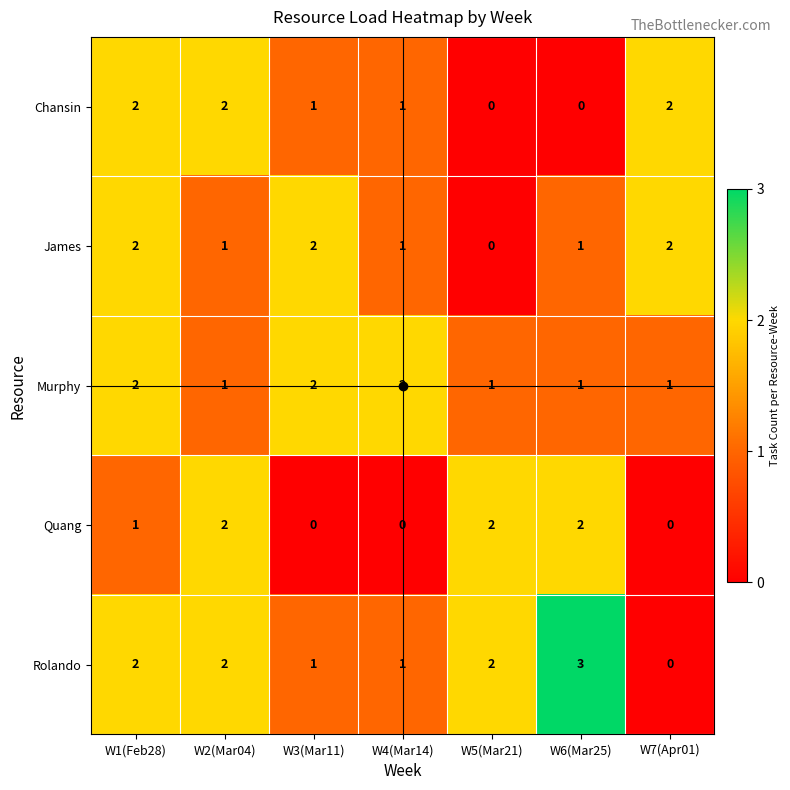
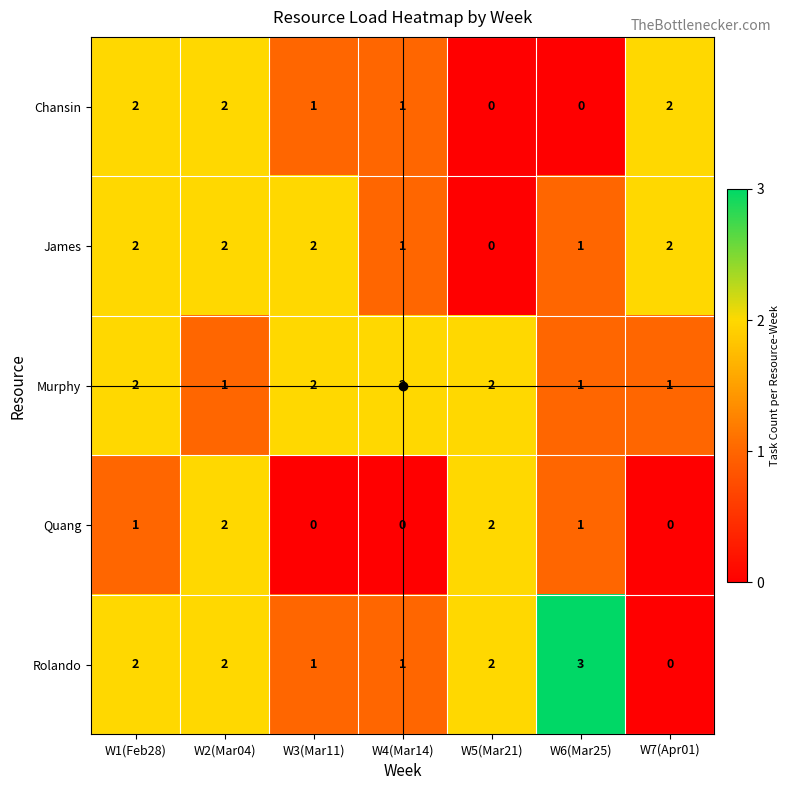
James, W2(Mar04): 1 -> 2
Murphy, W5(Mar21): 1 -> 2
Quang, W6(Mar25): 2 -> 1
